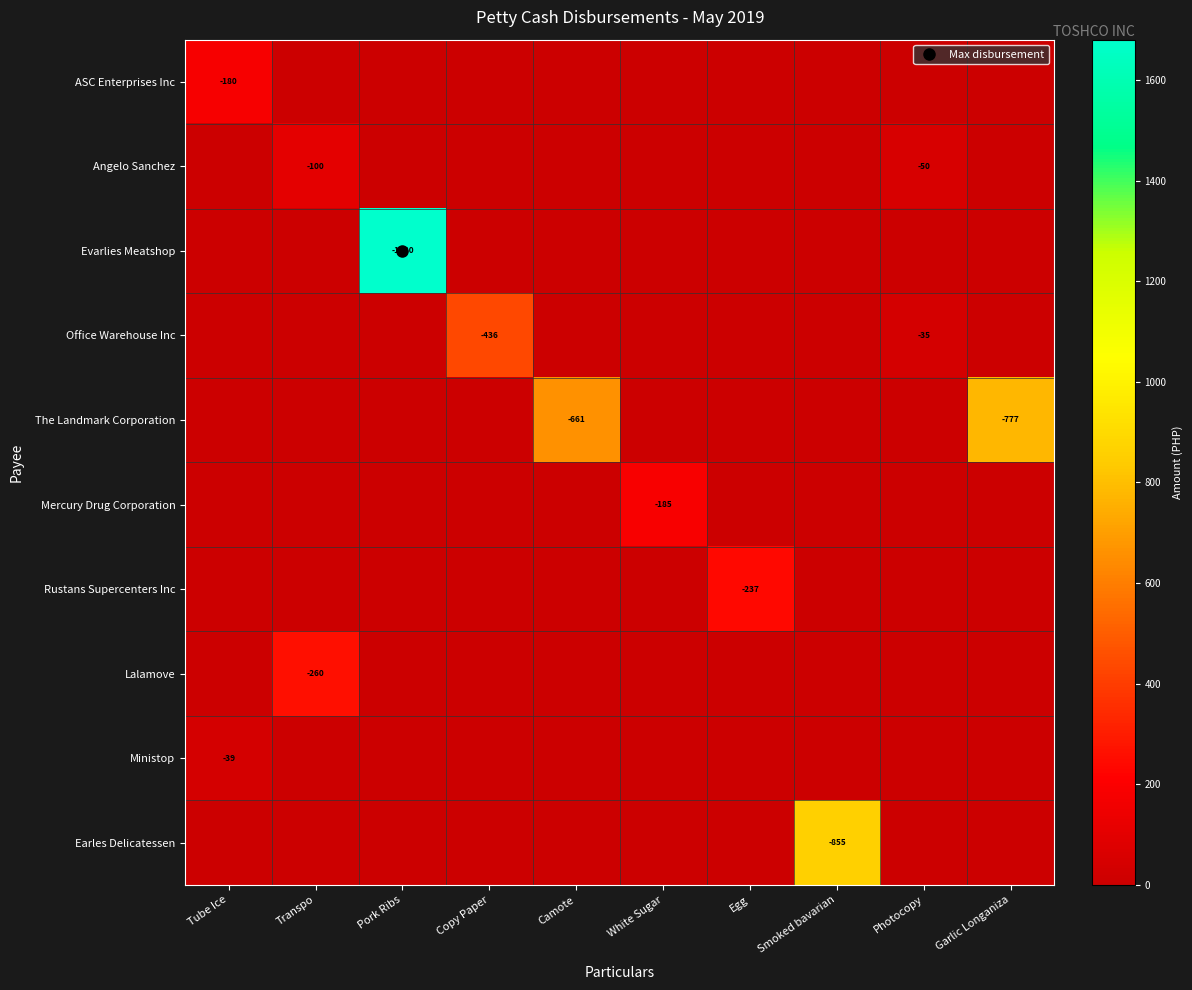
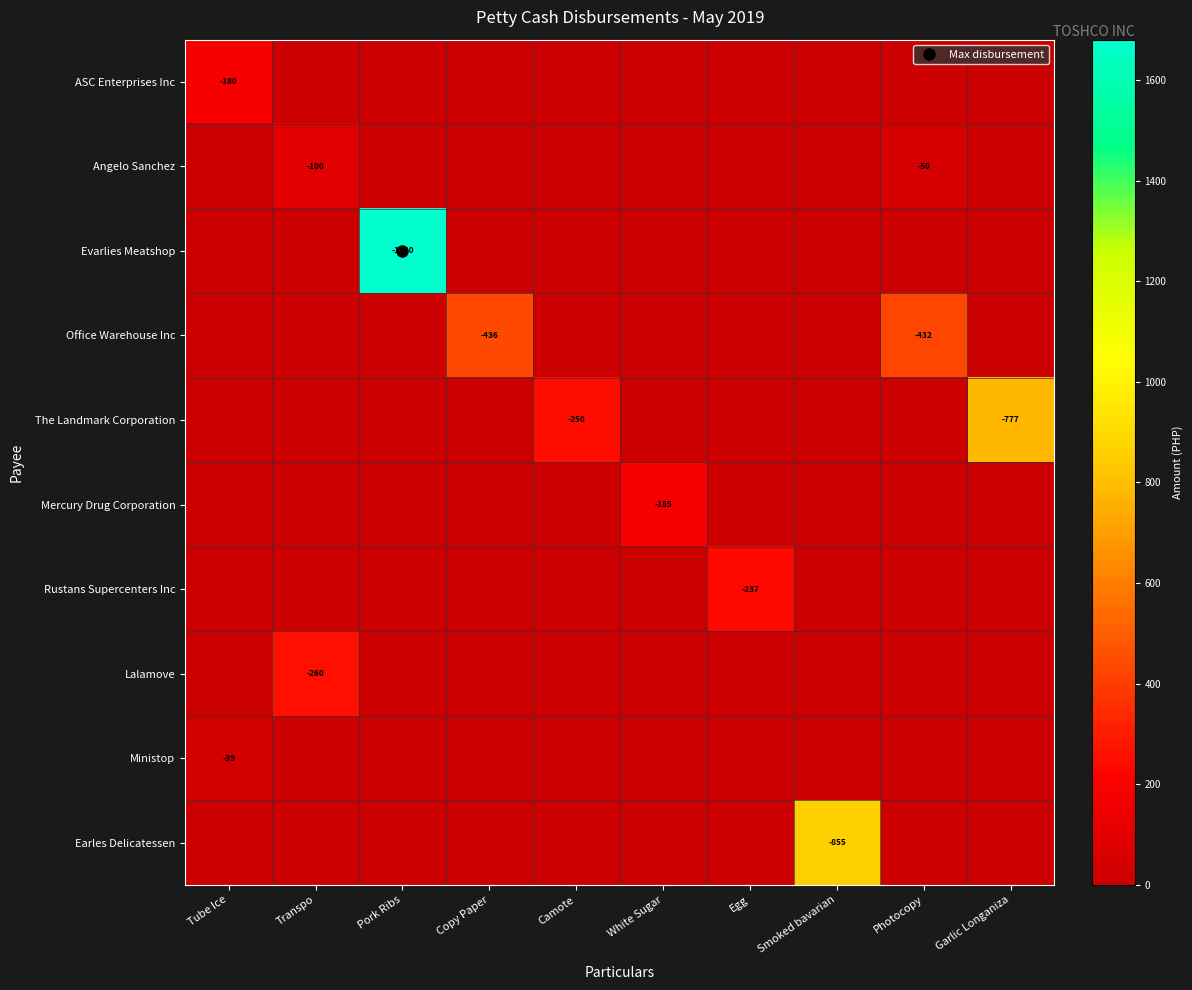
Office Warehouse Inc, Photocopy: -35 -> -432
The Landmark Corporation, Camote: -661 -> -250
